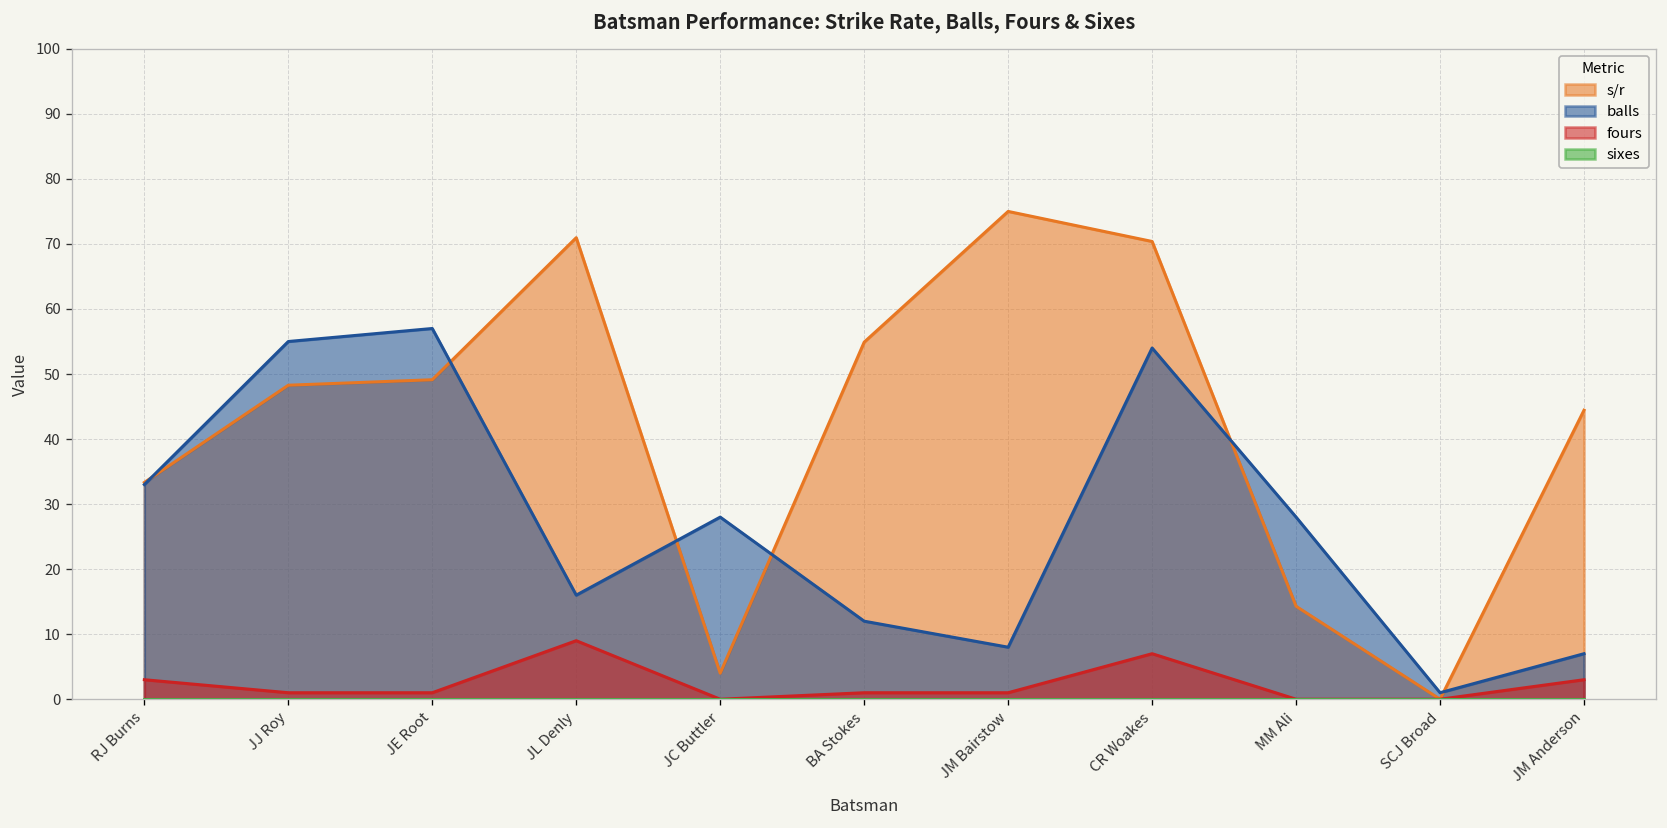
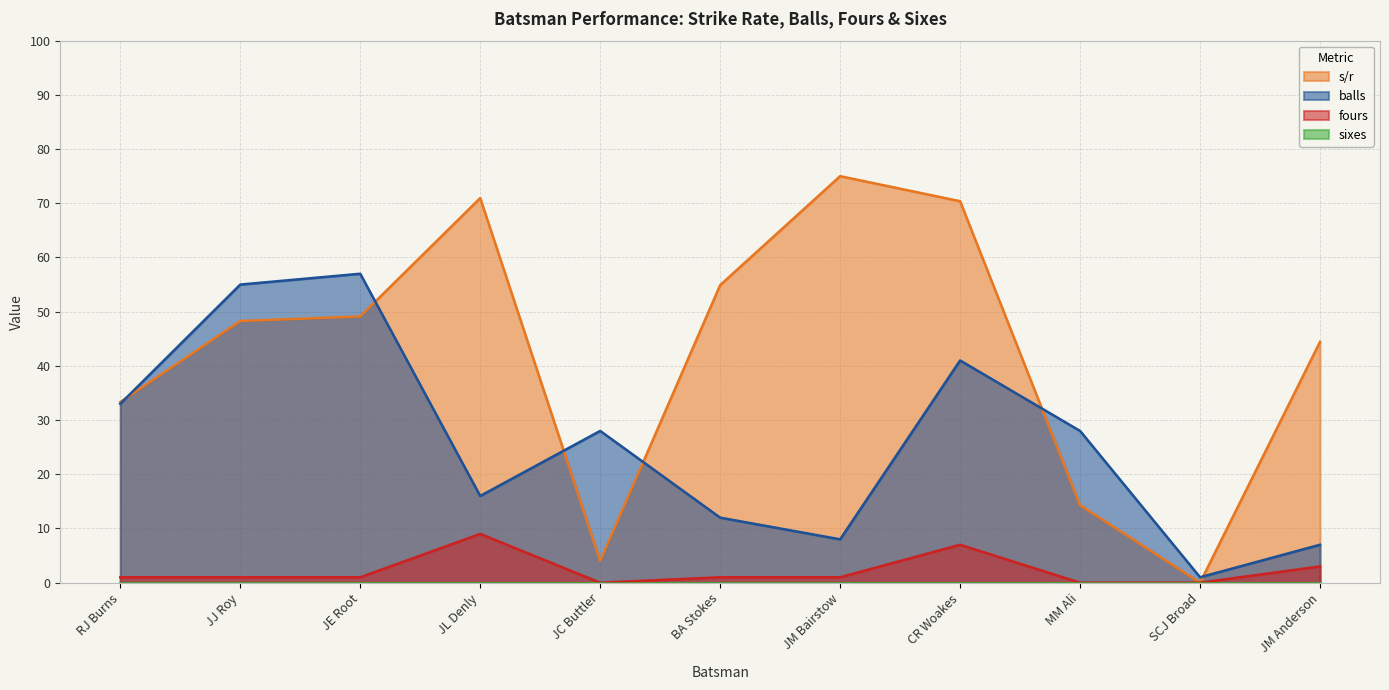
fours, RJ Burns: 3 -> 1
balls, CR Woakes: 54 -> 41
